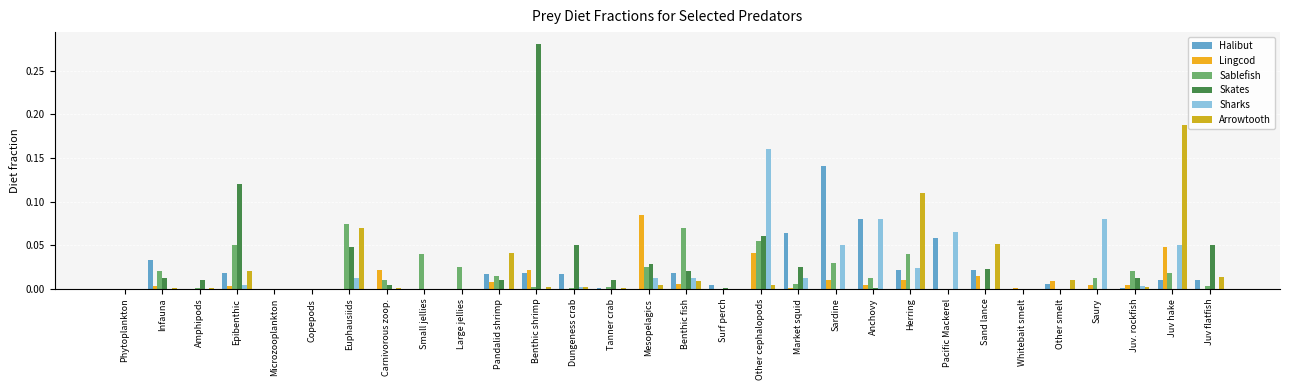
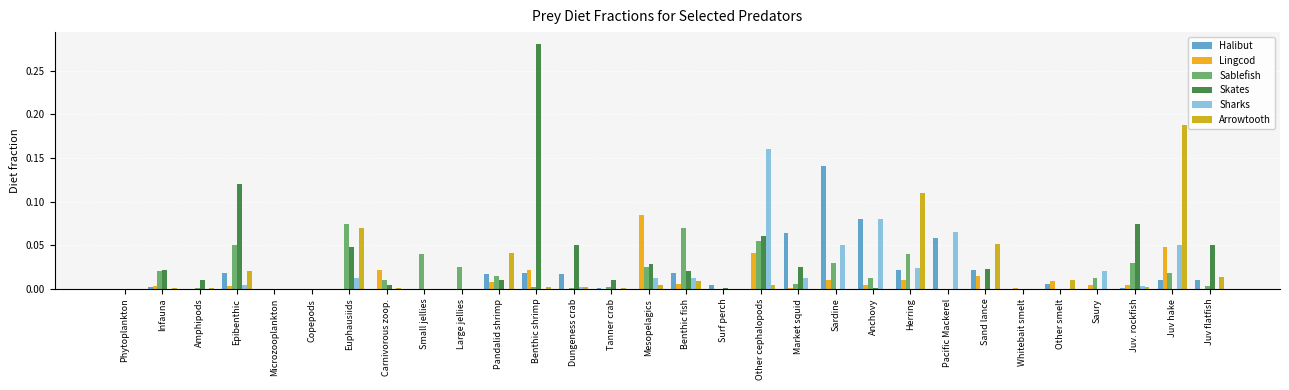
Halibut, Infauna: 0.03 -> 0.00
Skates, Infauna: 0.01 -> 0.02
Sharks, Saury: 0.08 -> 0.02
Sablefish, Juv. rockfish: 0.02 -> 0.03
Skates, Juv. rockfish: 0.01 -> 0.07
